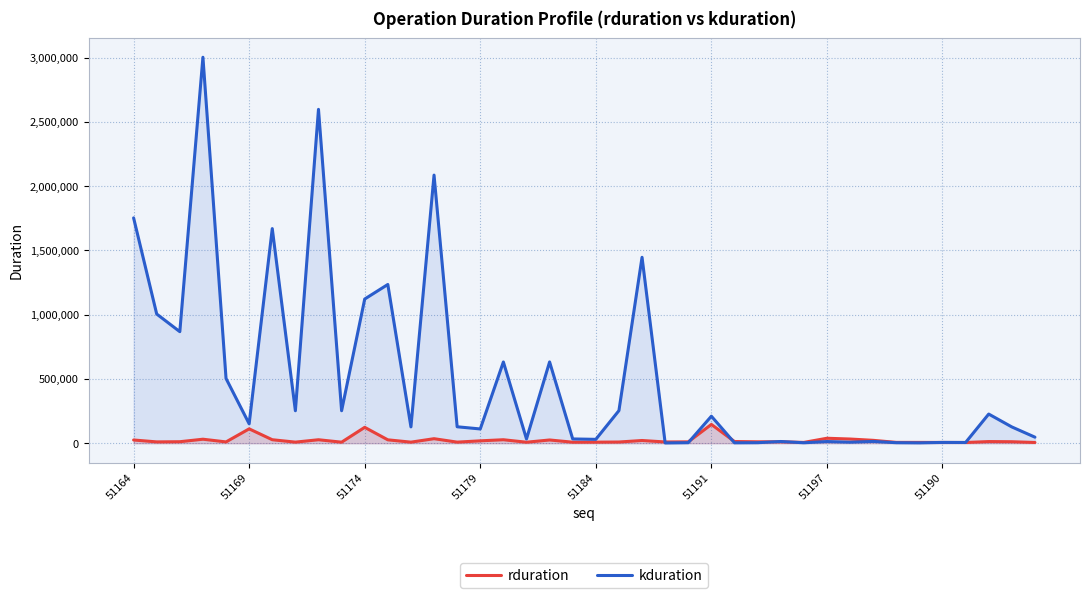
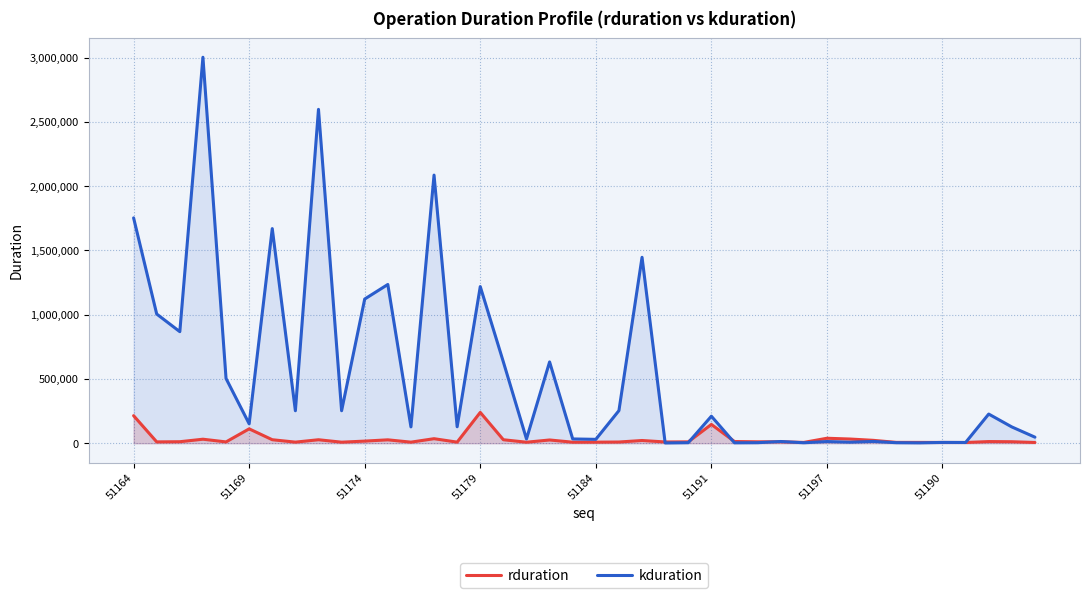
rduration, 51164: 30,000 -> 210,000
rduration, 51174: 120,000 -> 20,000
rduration, 51179: 20,000 -> 240,000
kduration, 51179: 110,000 -> 1,220,000
